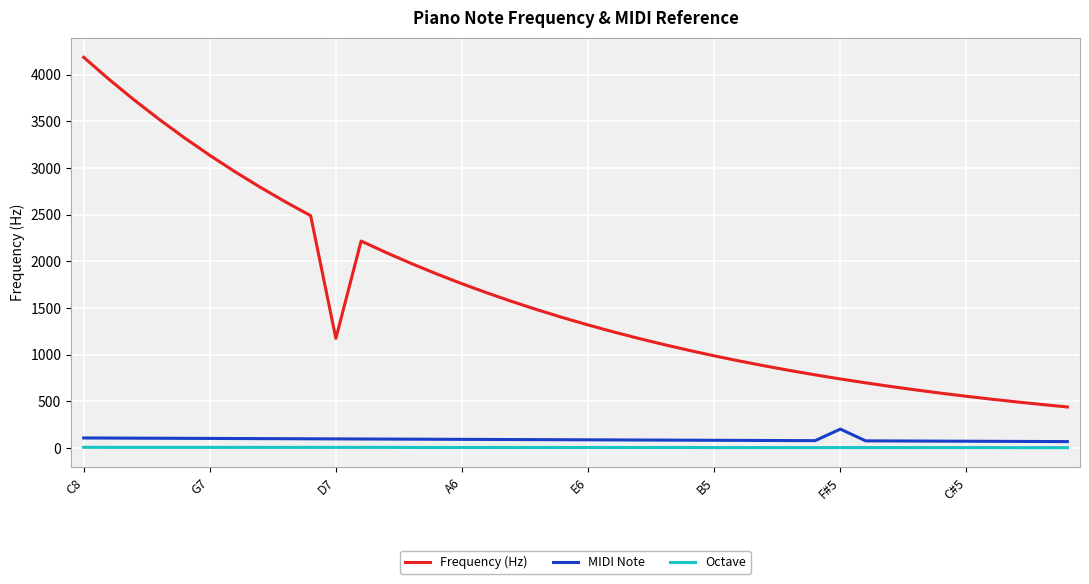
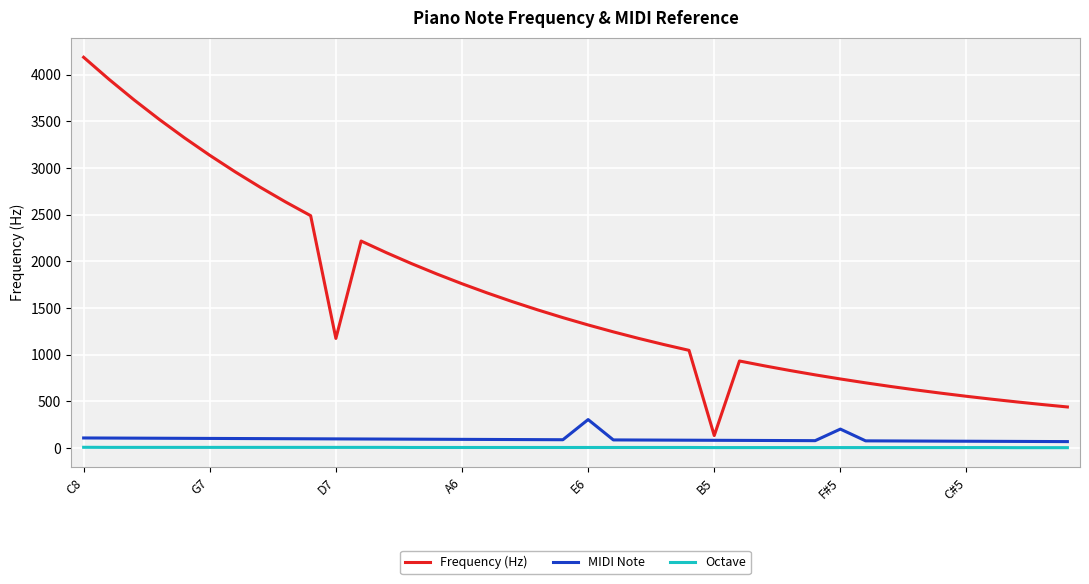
MIDI Note, E6: 100 -> 300
Frequency (Hz), B5: 1000 -> 100
